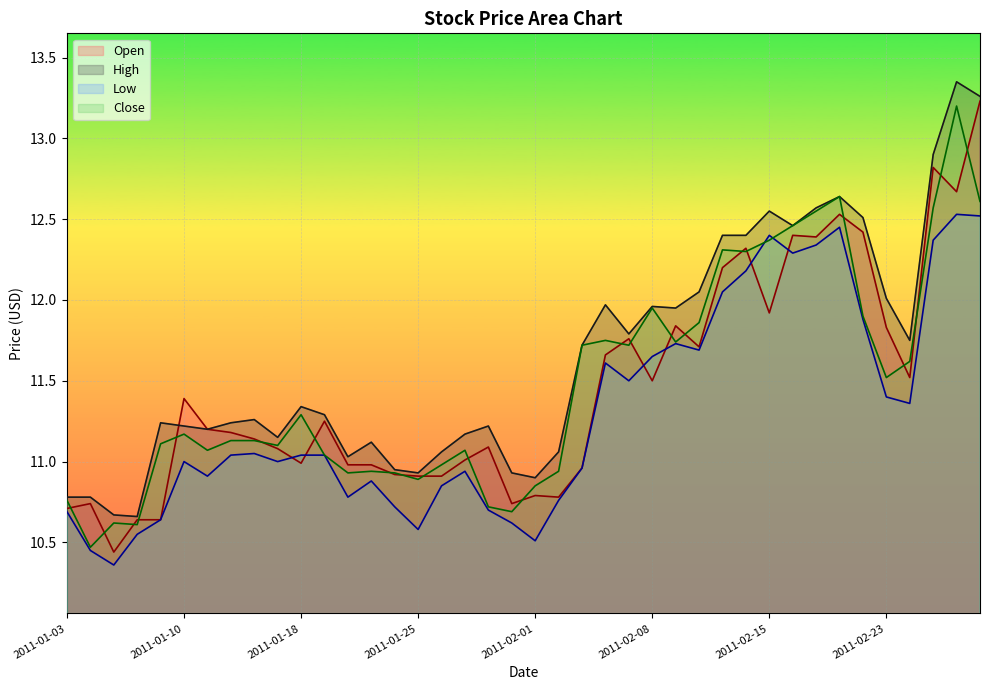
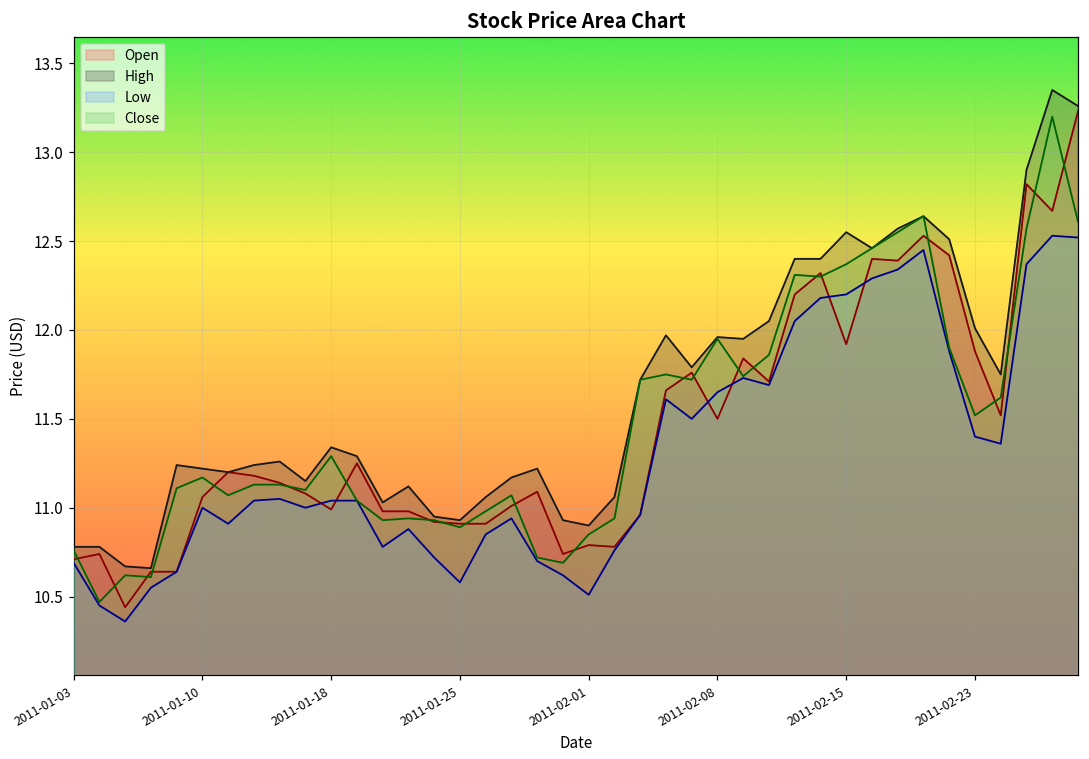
Open, 2011-01-10: 11.39 -> 11.06
Low, 2011-02-15: 12.4 -> 12.2
Open, 2011-02-23: 11.83 -> 11.88
